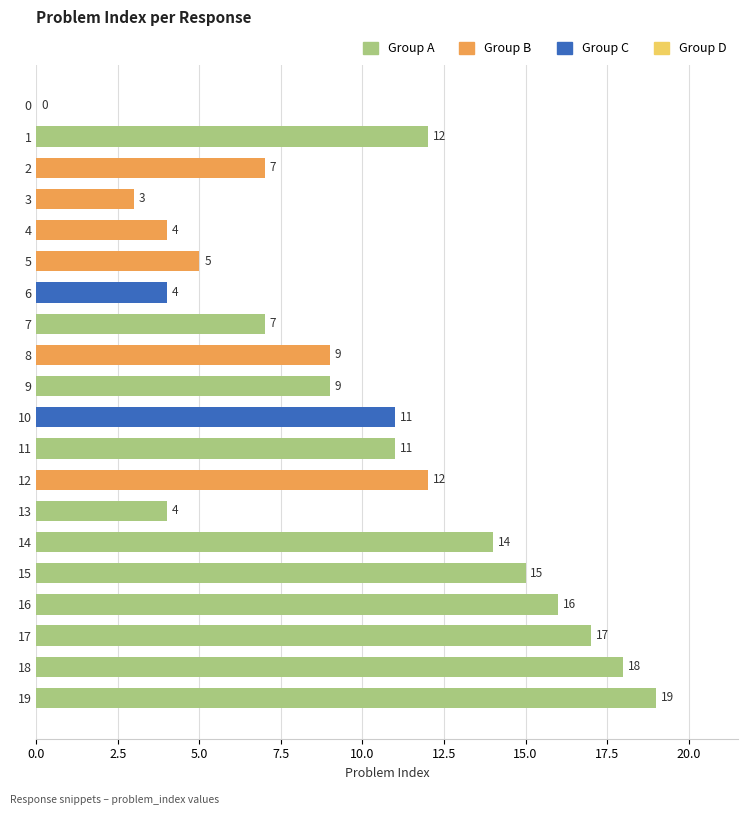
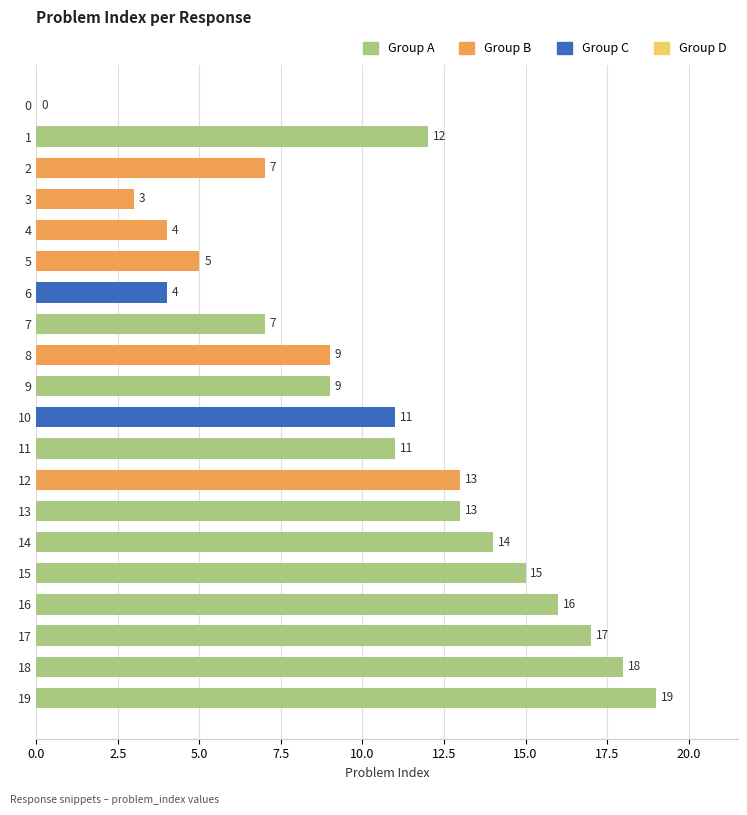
12: 12 -> 13
13: 4 -> 13
